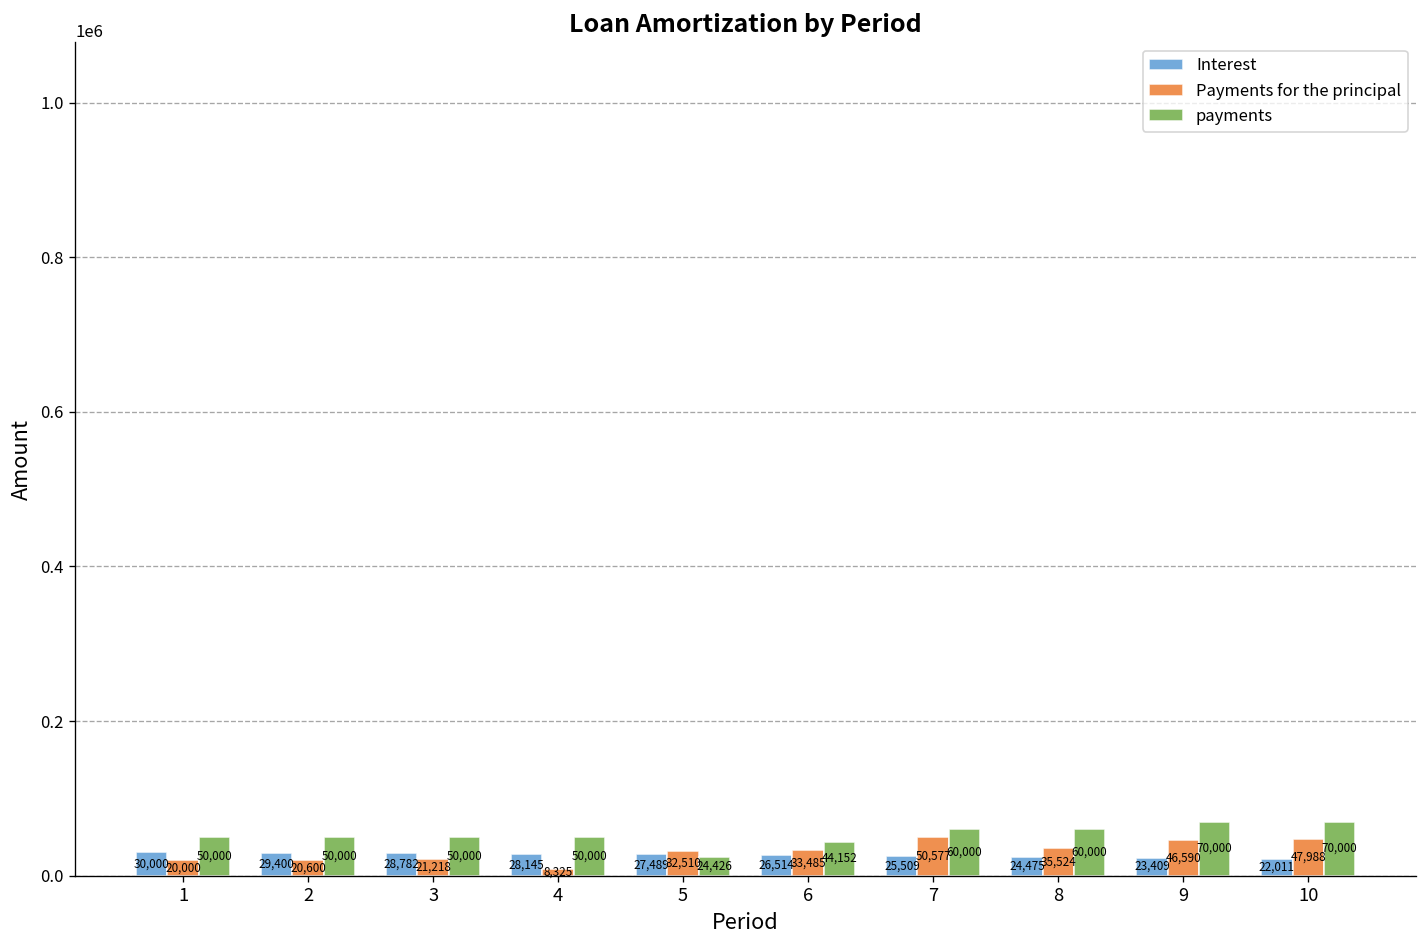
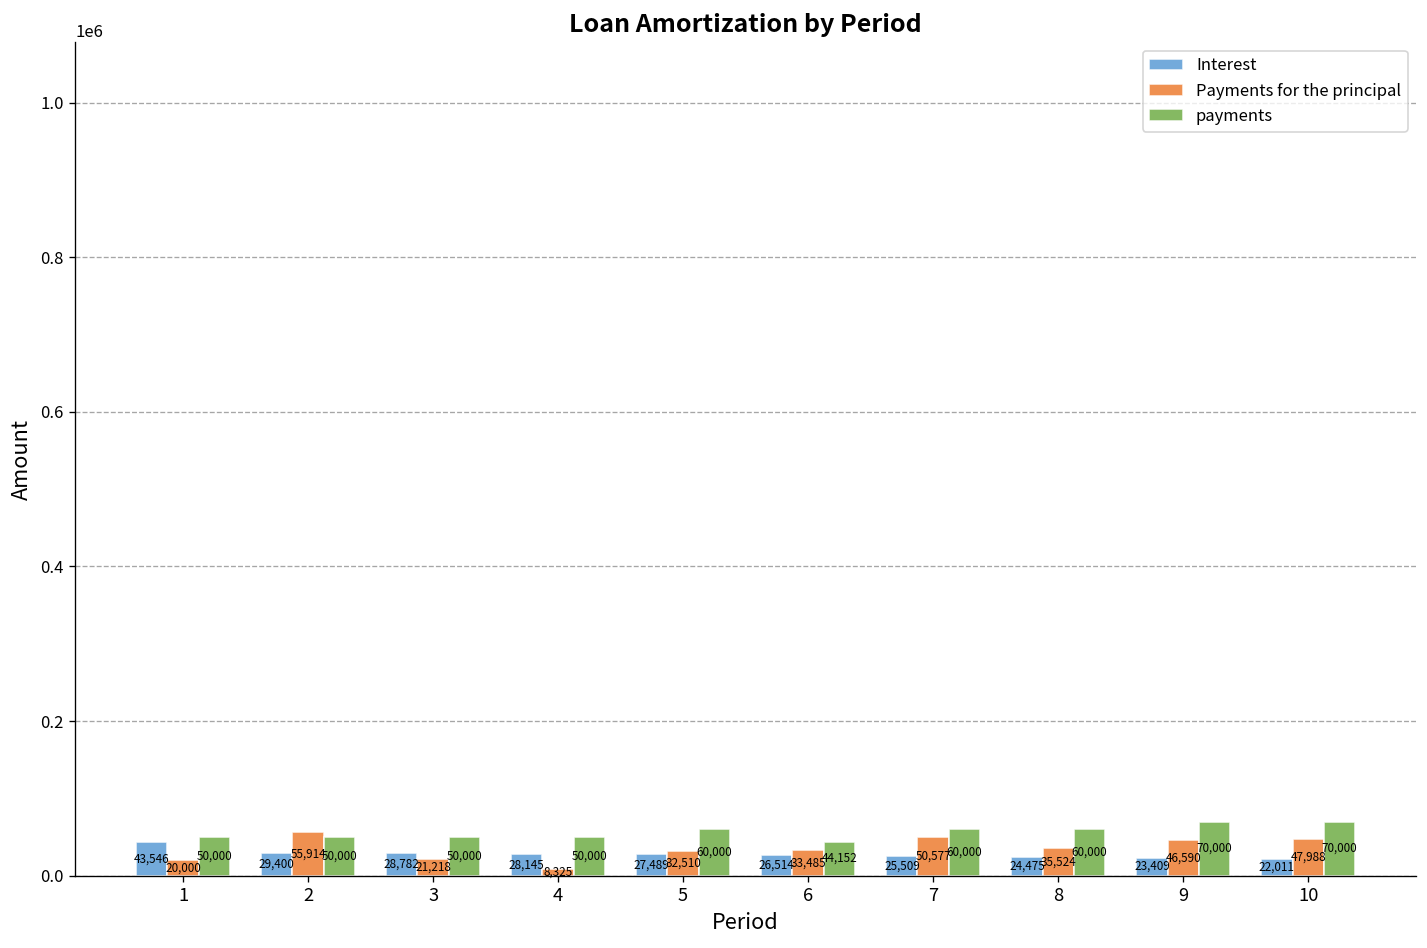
Interest, 1: 30,000 -> 43,546
Payments for the principal, 2: 20,600 -> 55,914
payments, 5: 24,426 -> 60,000
